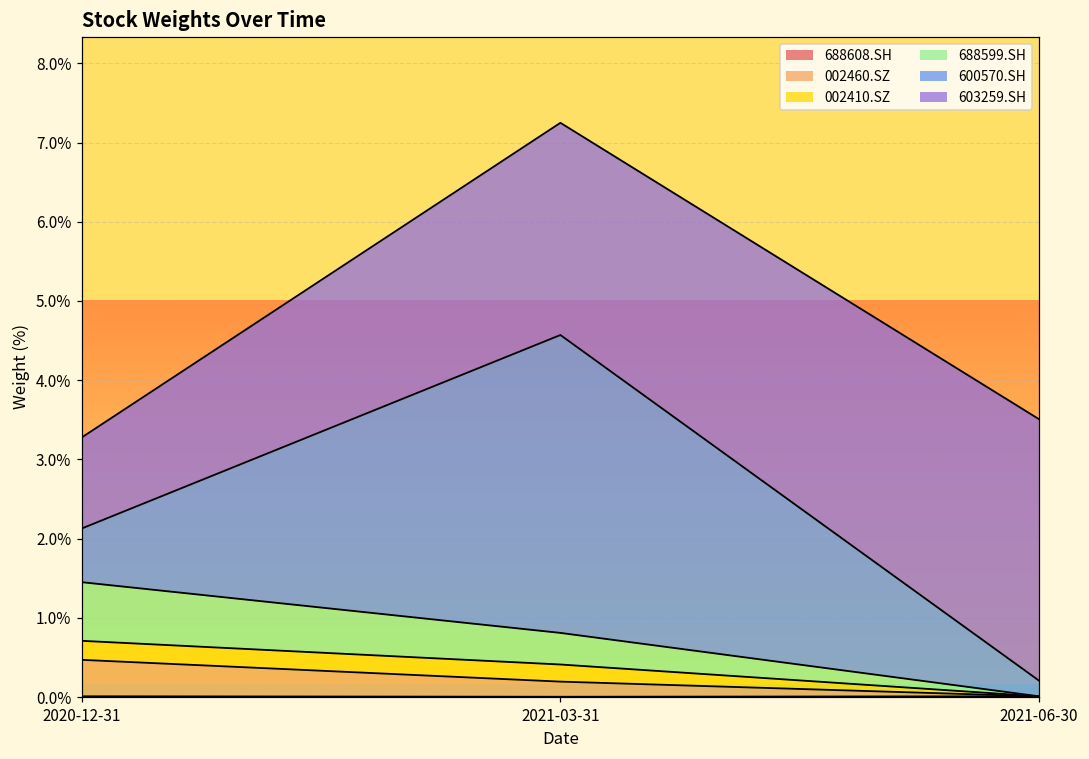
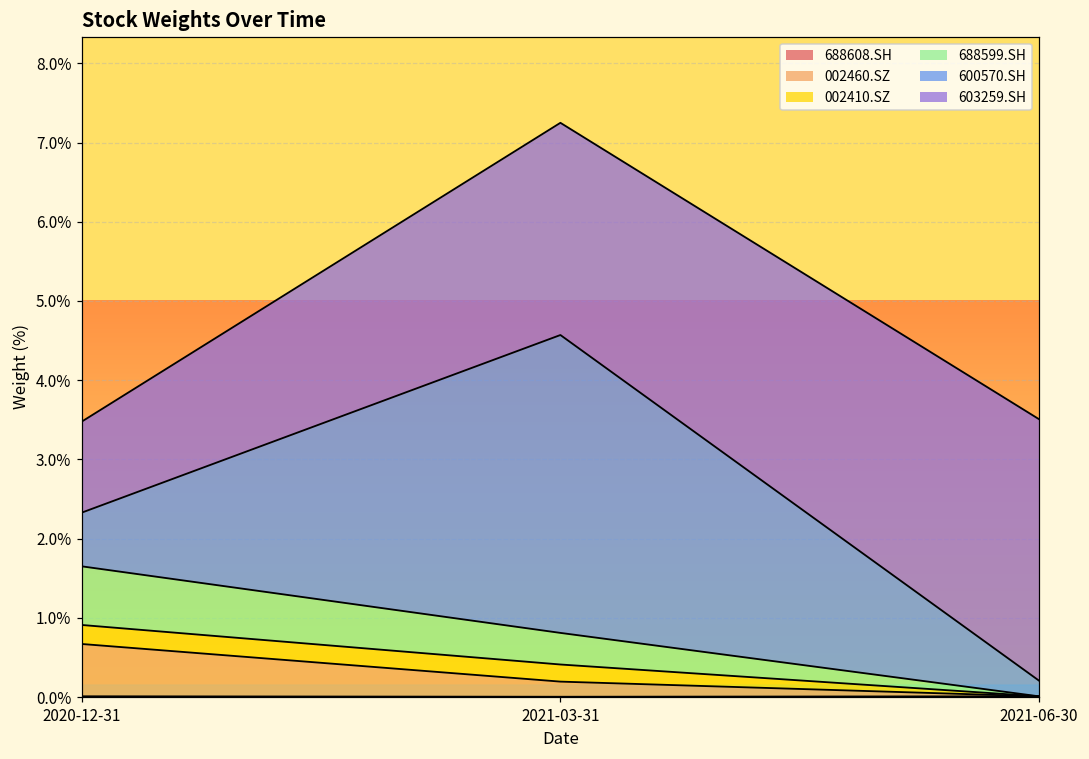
002460.SZ, 2020-12-31: 0.5% -> 0.7%
